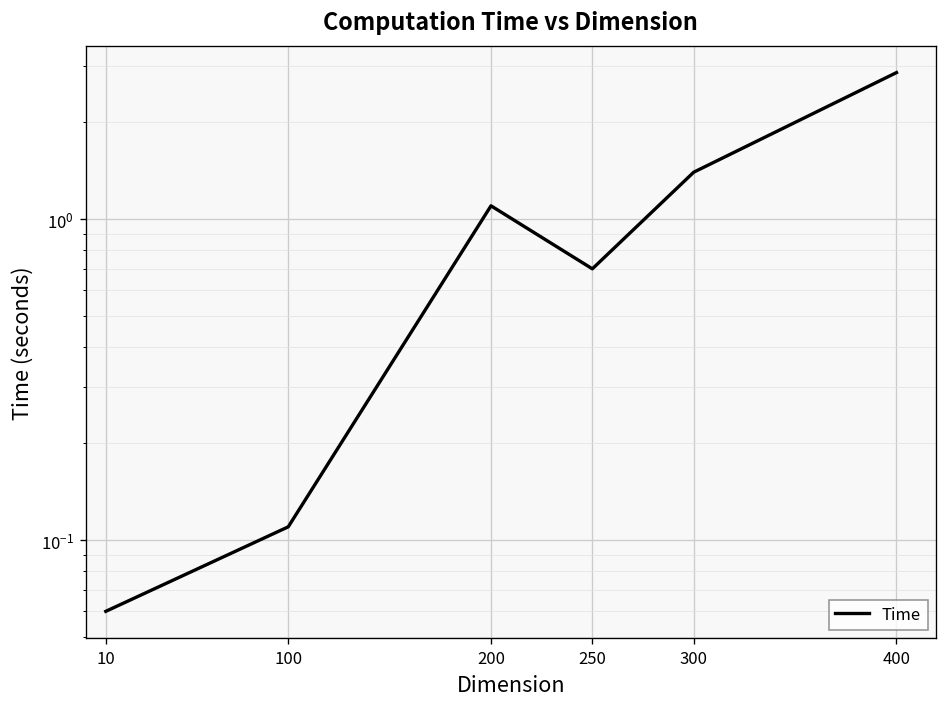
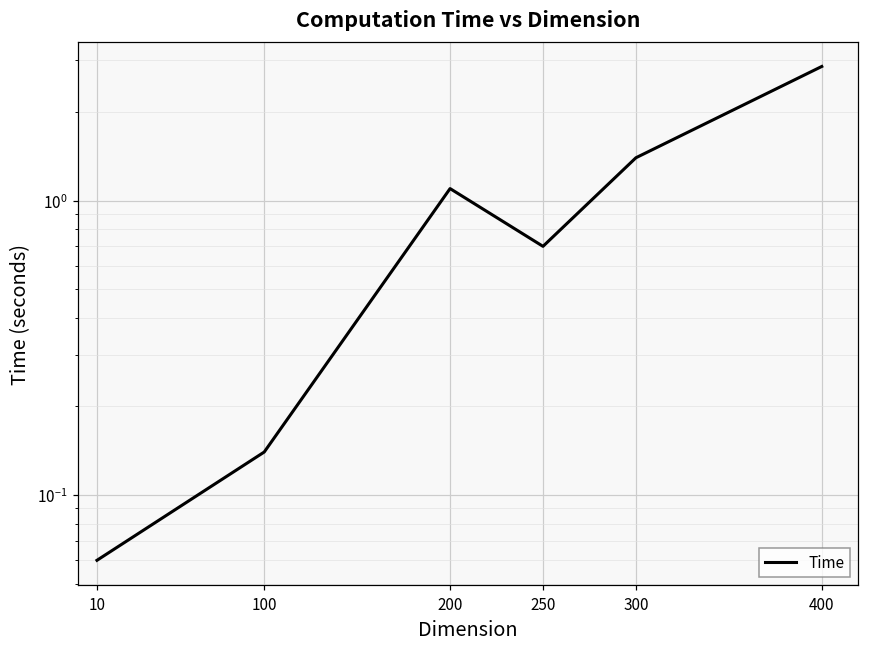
100: 0.11 -> 0.14
